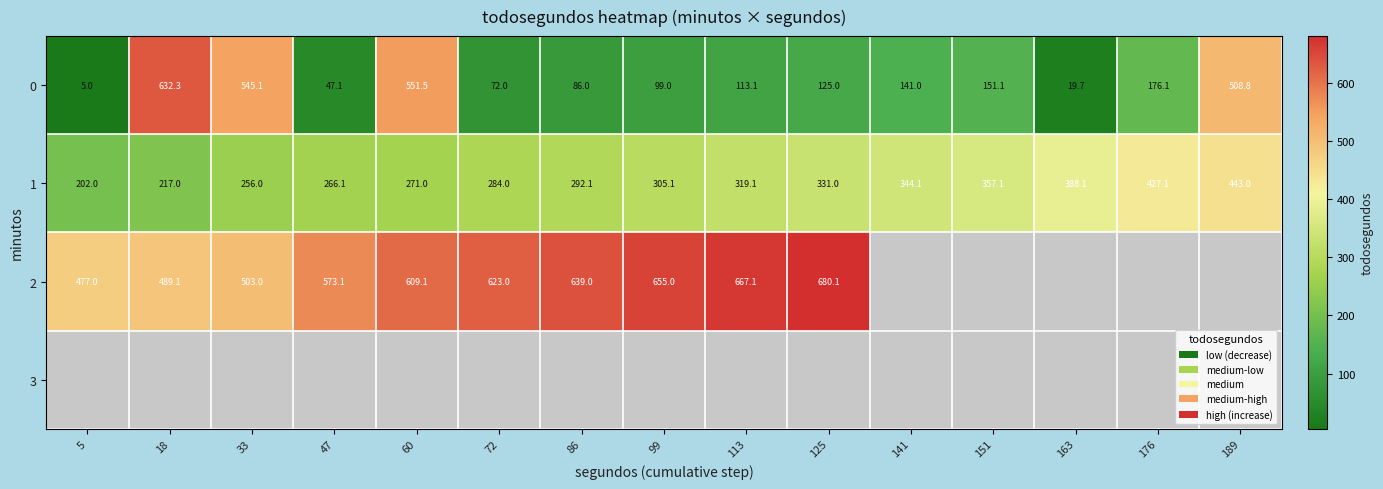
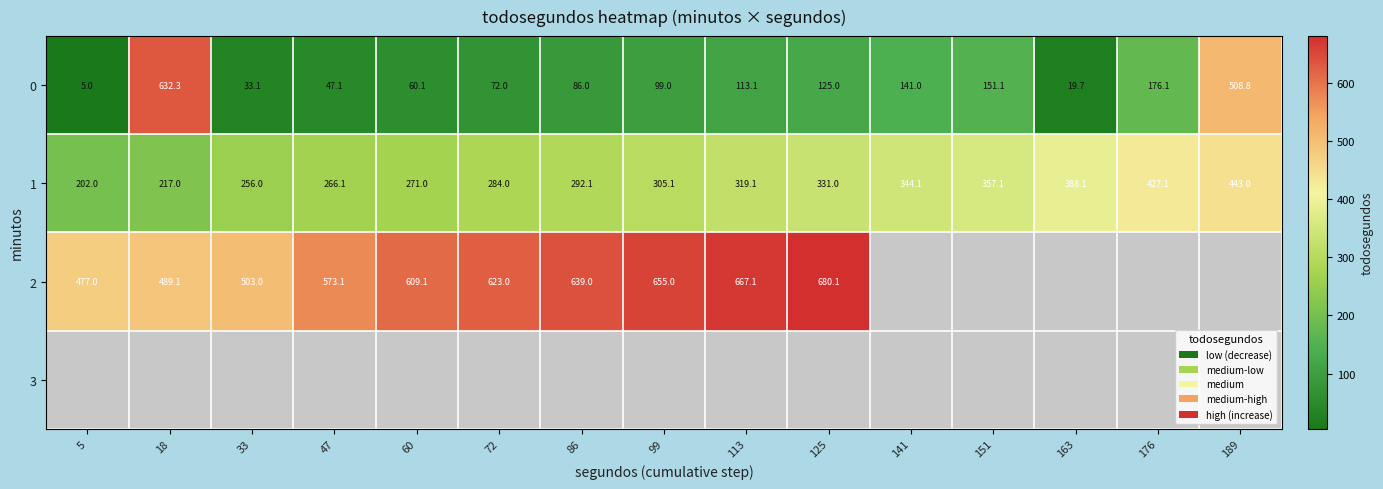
0, 33: 545.1 -> 33.1
0, 60: 551.5 -> 60.1
